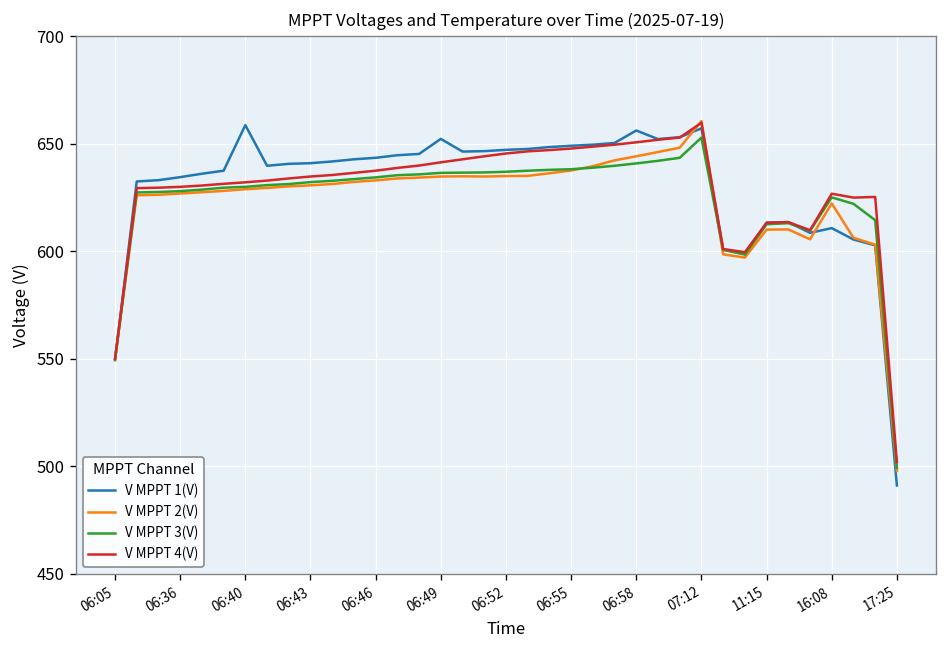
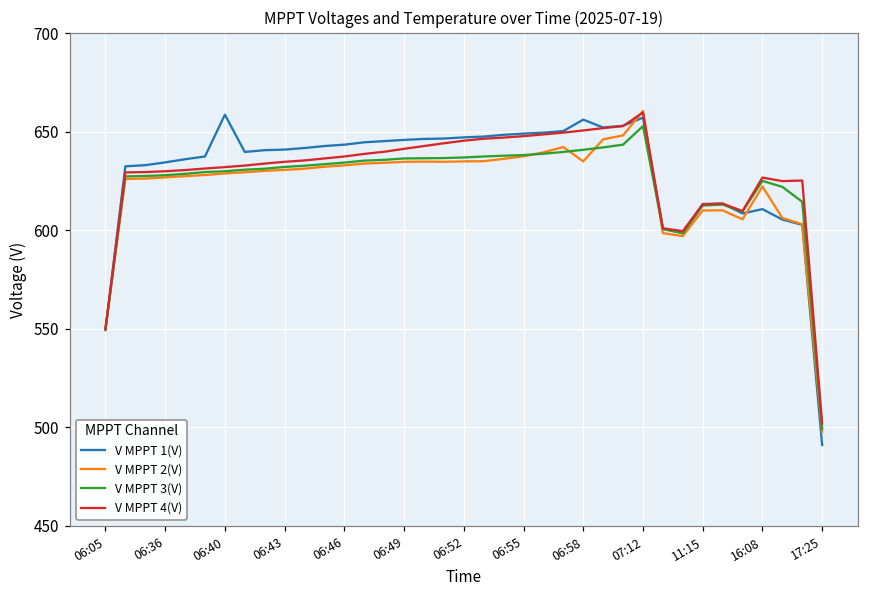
V MPPT 1(V), 06:49: 652 -> 646
V MPPT 2(V), 06:58: 644 -> 635
